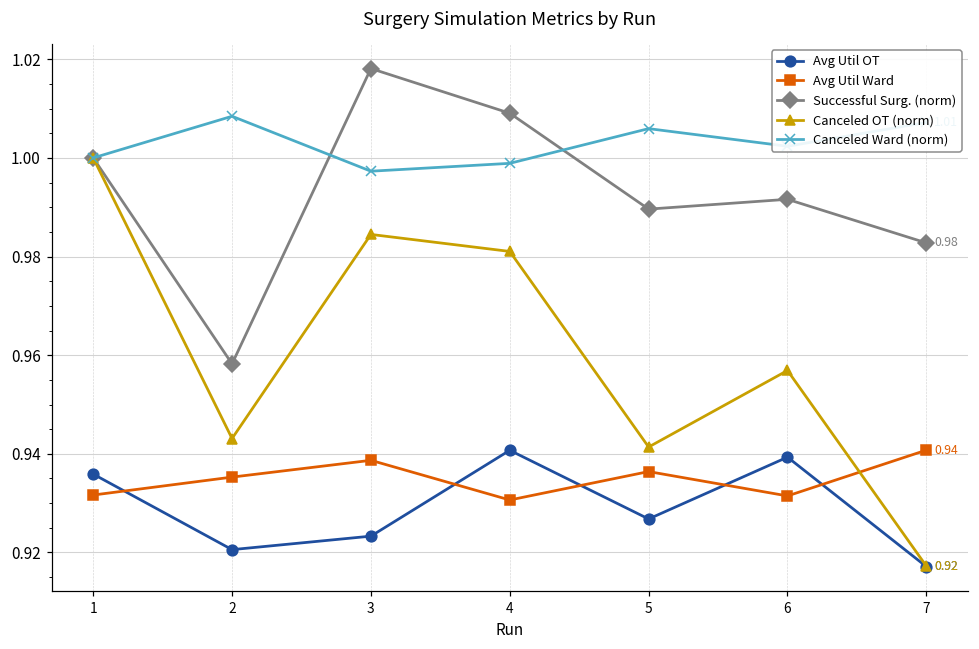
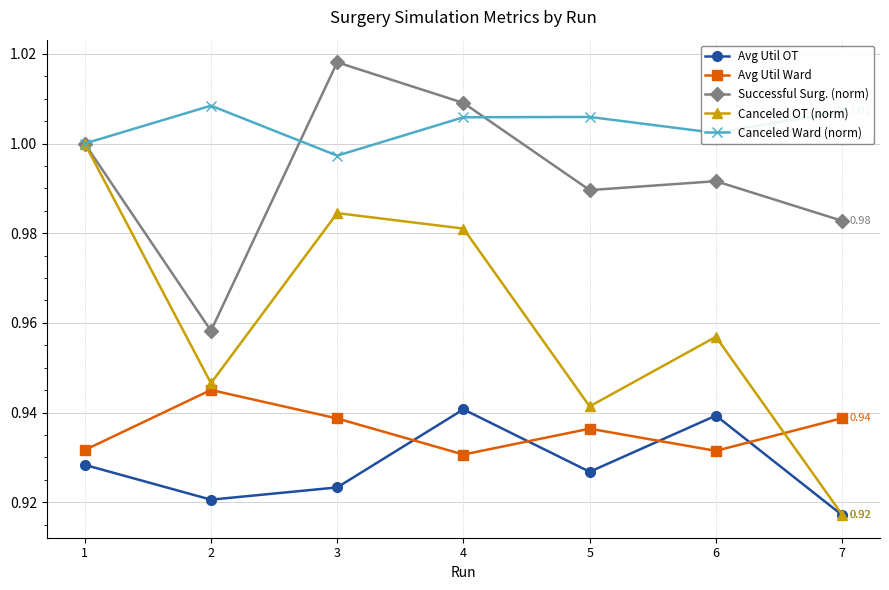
Avg Util OT, 1: 0.936 -> 0.928
Avg Util Ward, 2: 0.935 -> 0.945
Canceled OT (norm), 2: 0.943 -> 0.947
Canceled Ward (norm), 4: 0.999 -> 1.006
Avg Util Ward, 7: 0.941 -> 0.939
